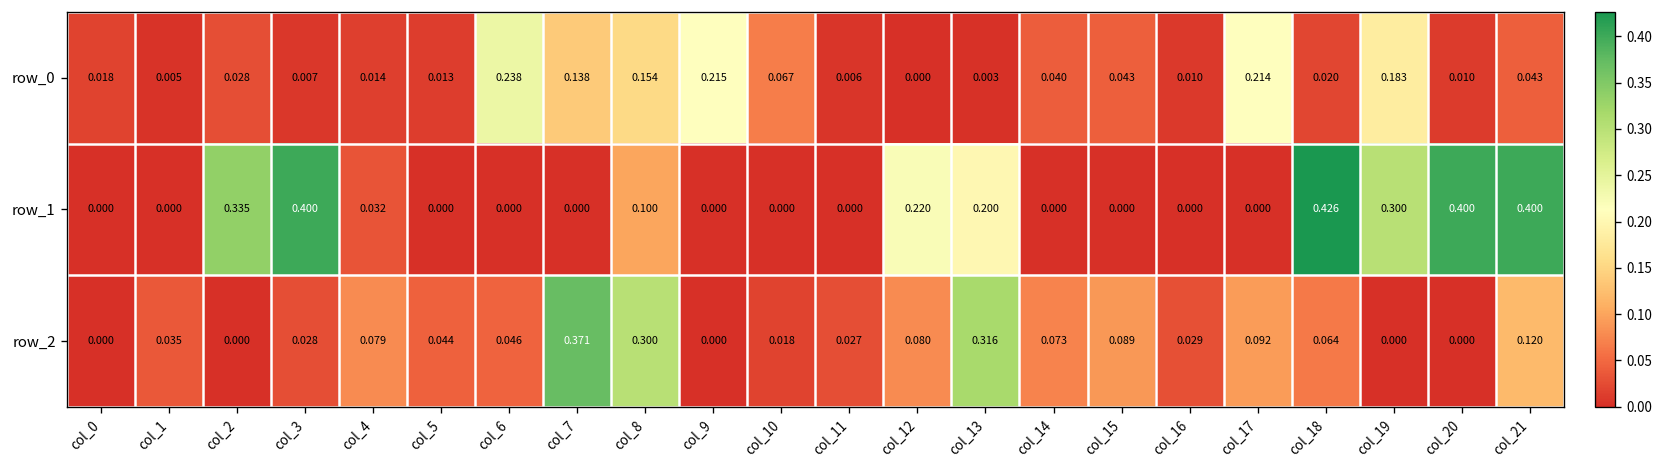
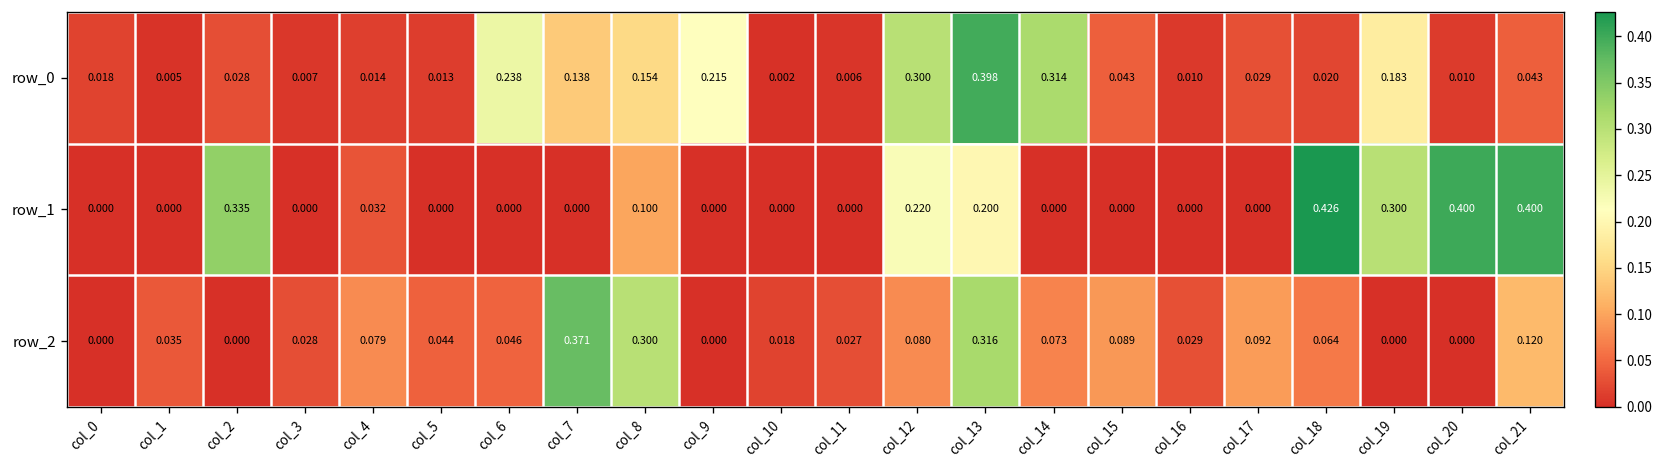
row_0, col_10: 0.067 -> 0.002
row_0, col_12: 0.000 -> 0.300
row_0, col_13: 0.003 -> 0.398
row_0, col_14: 0.040 -> 0.314
row_0, col_17: 0.214 -> 0.029
row_1, col_3: 0.400 -> 0.000
